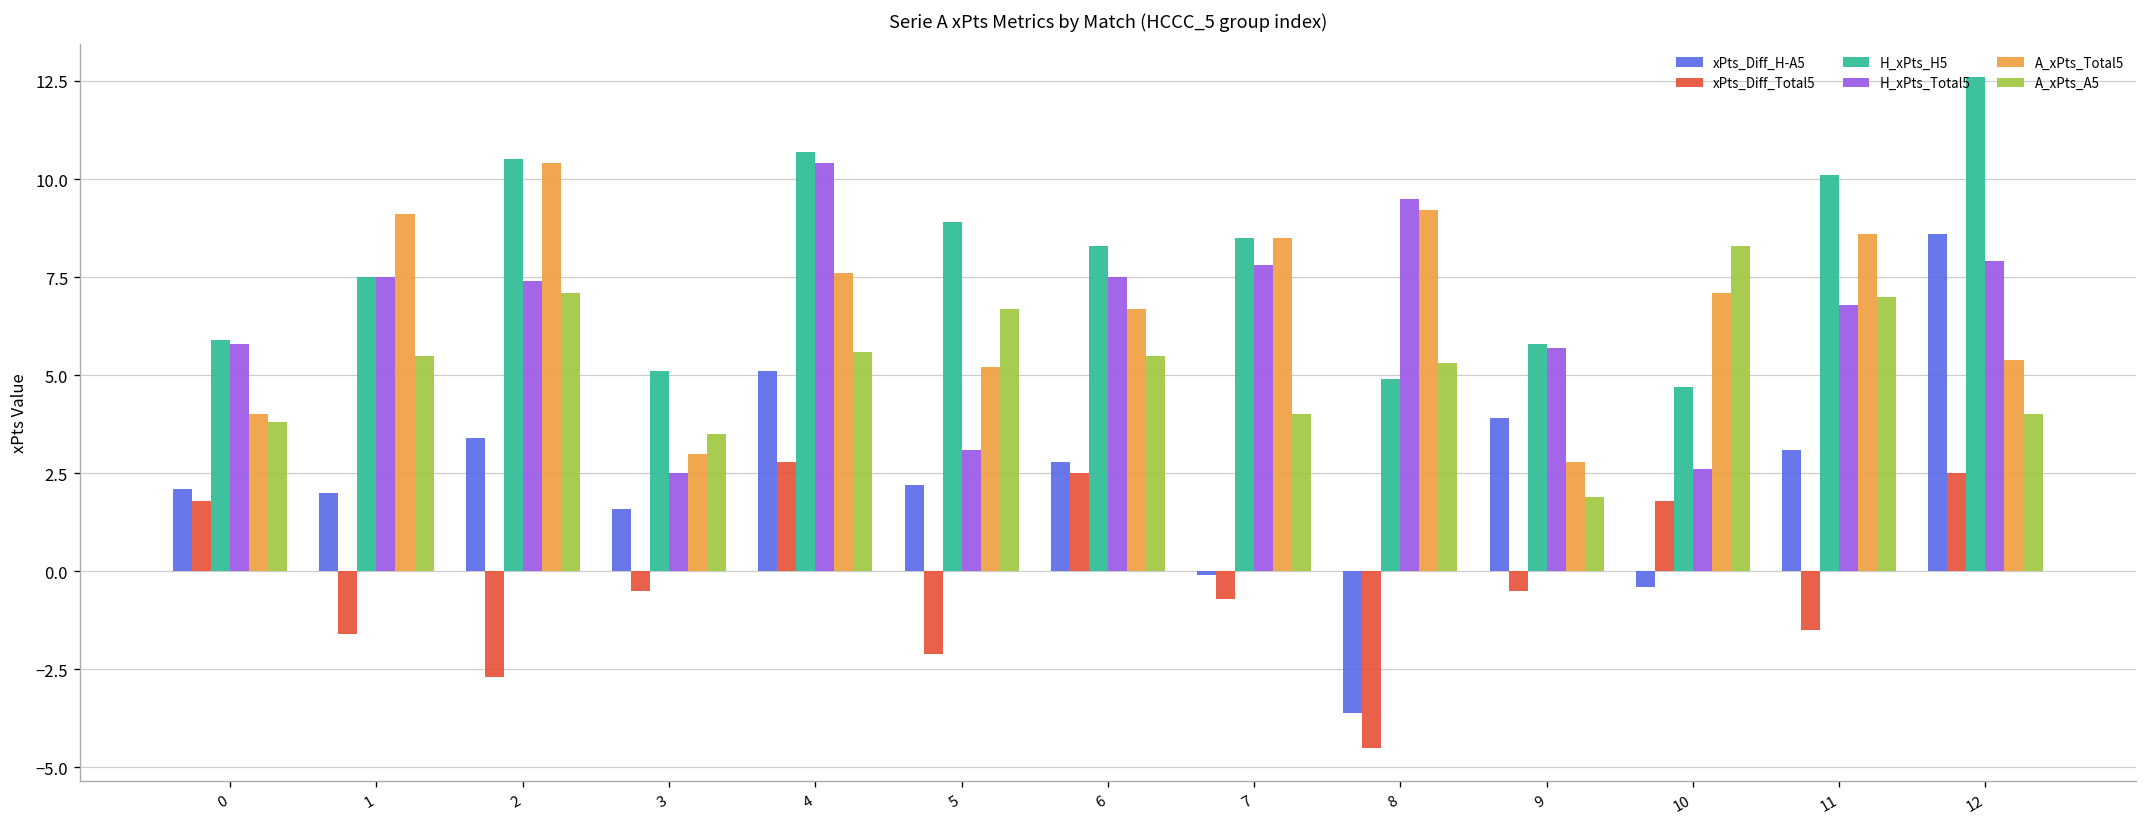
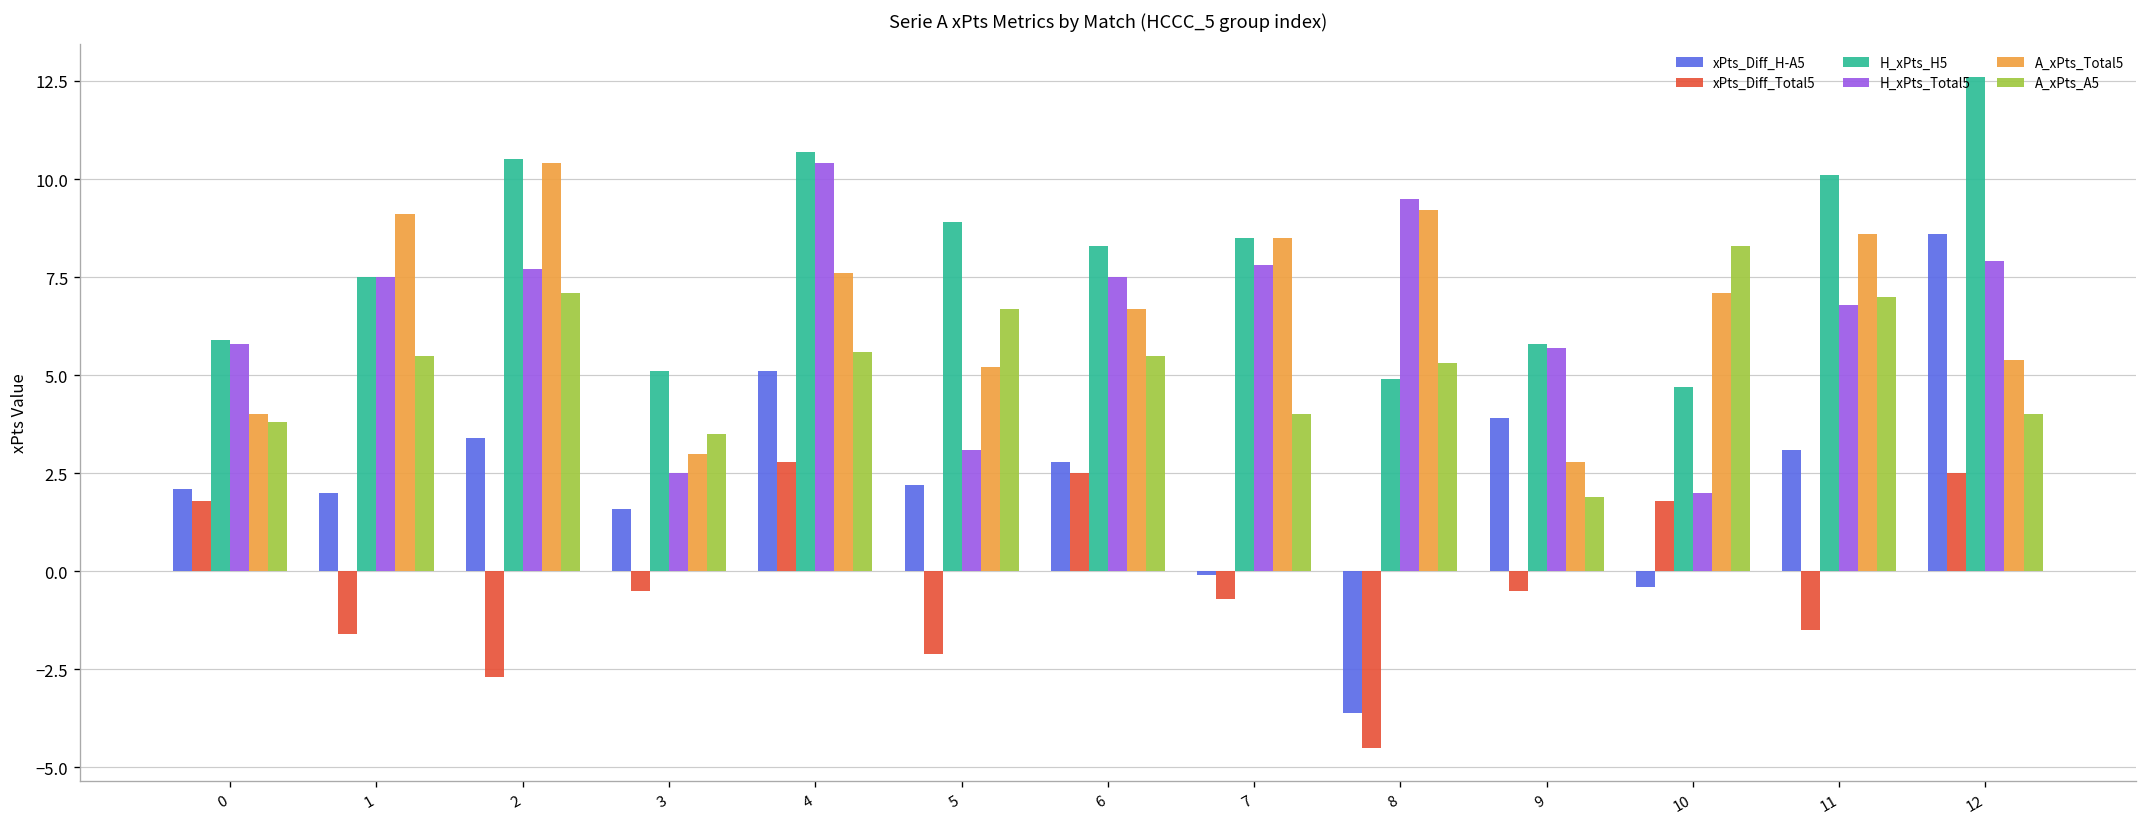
H_xPts_Total5, 2: 7.4 -> 7.7
H_xPts_Total5, 10: 2.6 -> 2.0
